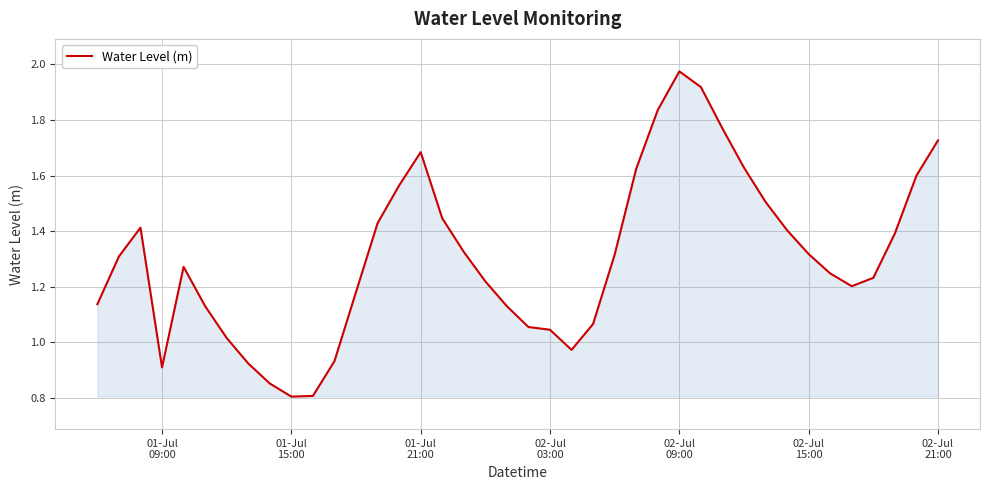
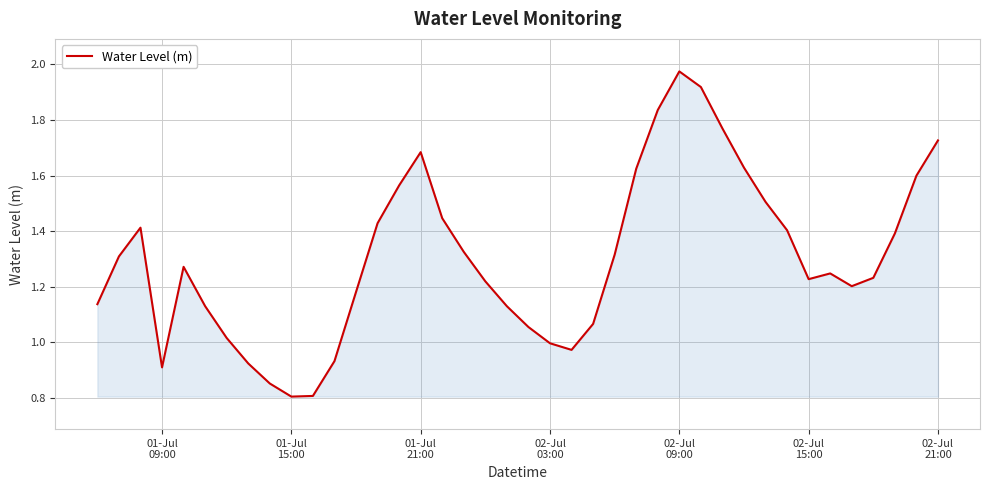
02-Jul 03:00: 1.05 -> 1.00
02-Jul 15:00: 1.32 -> 1.23
